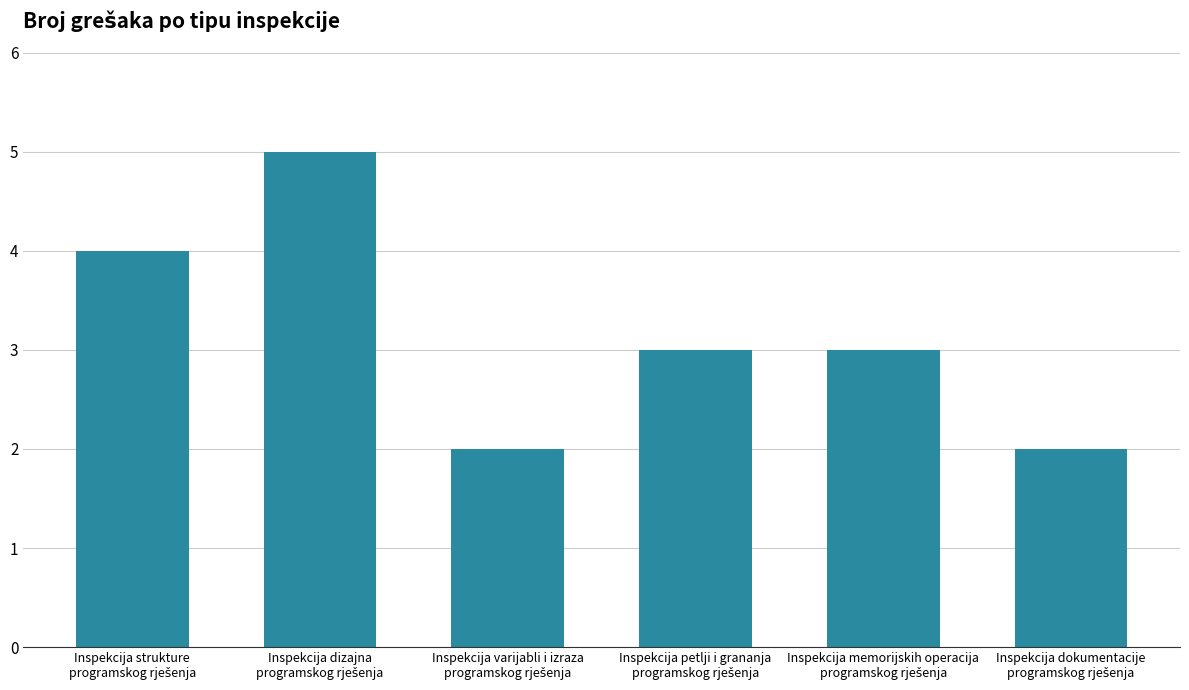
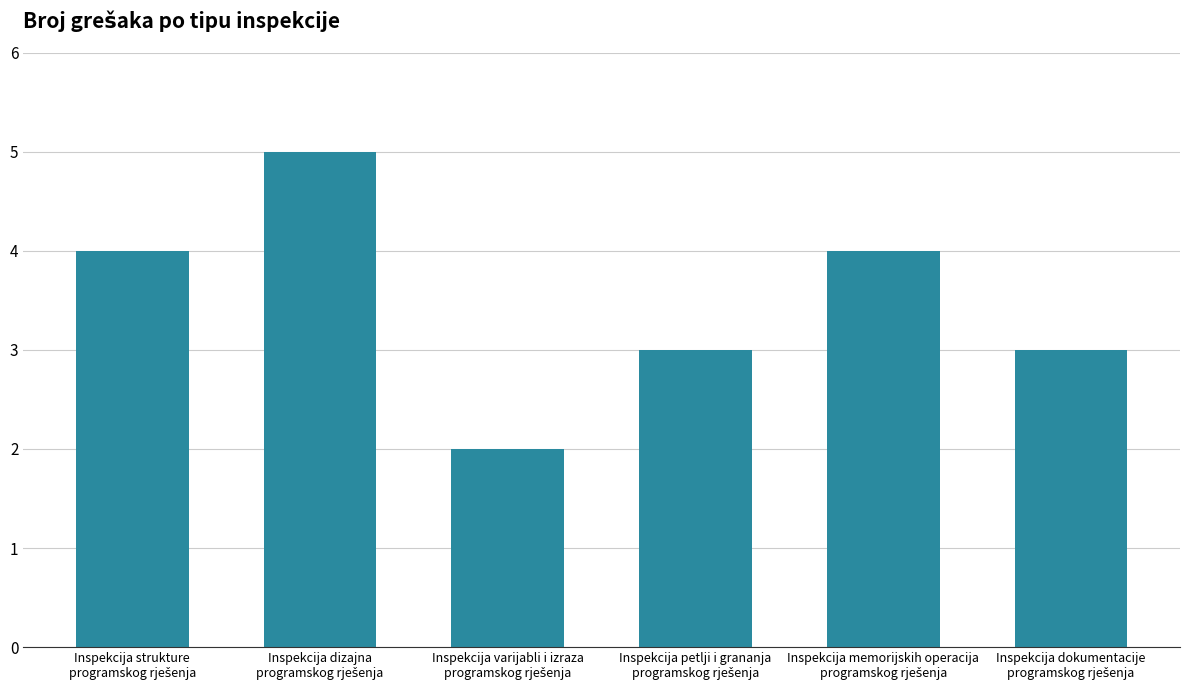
Inspekcija memorijskih operacija programskog rješenja: 3 -> 4
Inspekcija dokumentacije programskog rješenja: 2 -> 3
